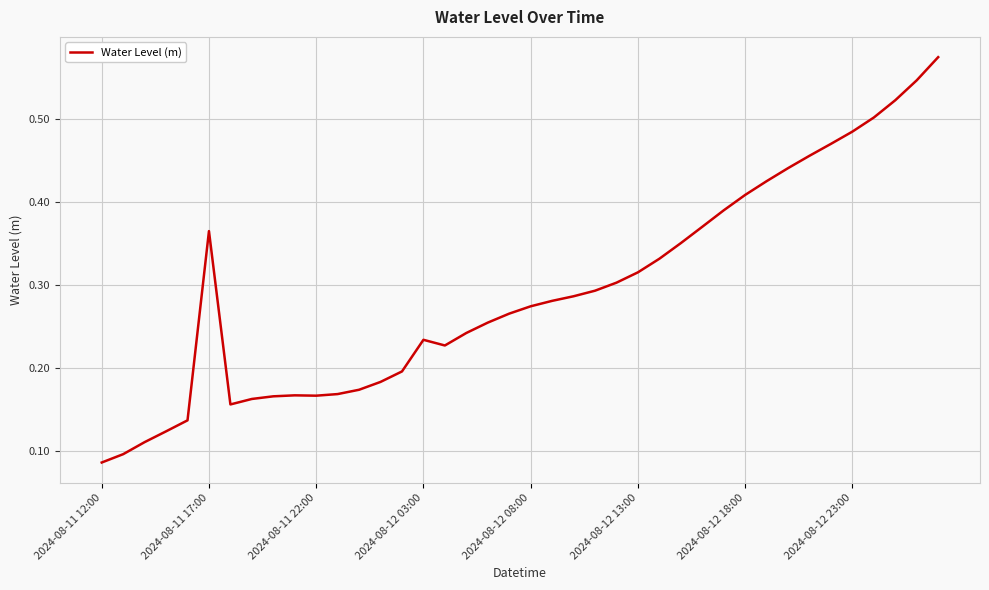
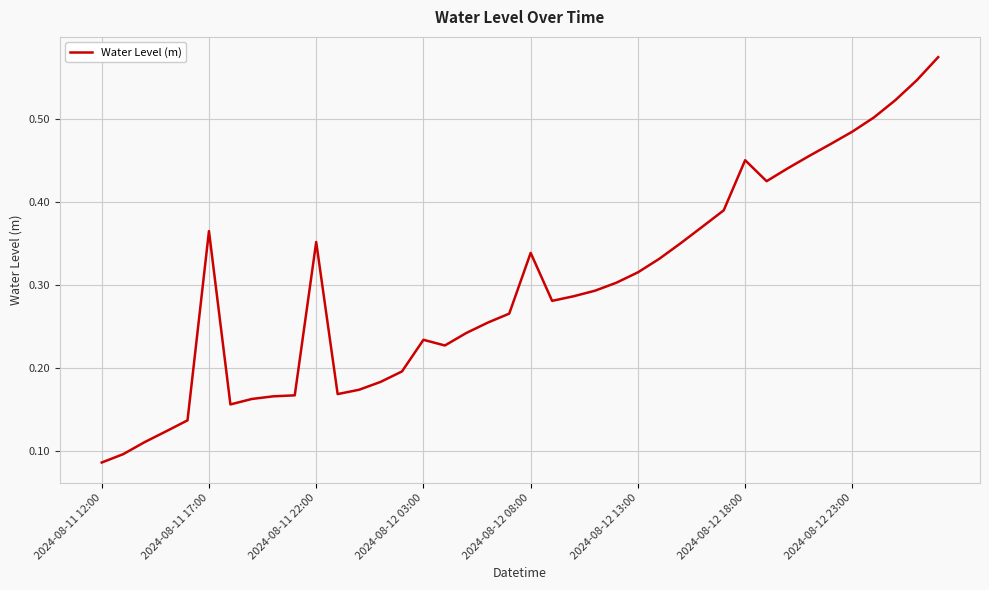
2024-08-11 22:00: 0.17 -> 0.35
2024-08-12 08:00: 0.27 -> 0.34
2024-08-12 18:00: 0.41 -> 0.45
